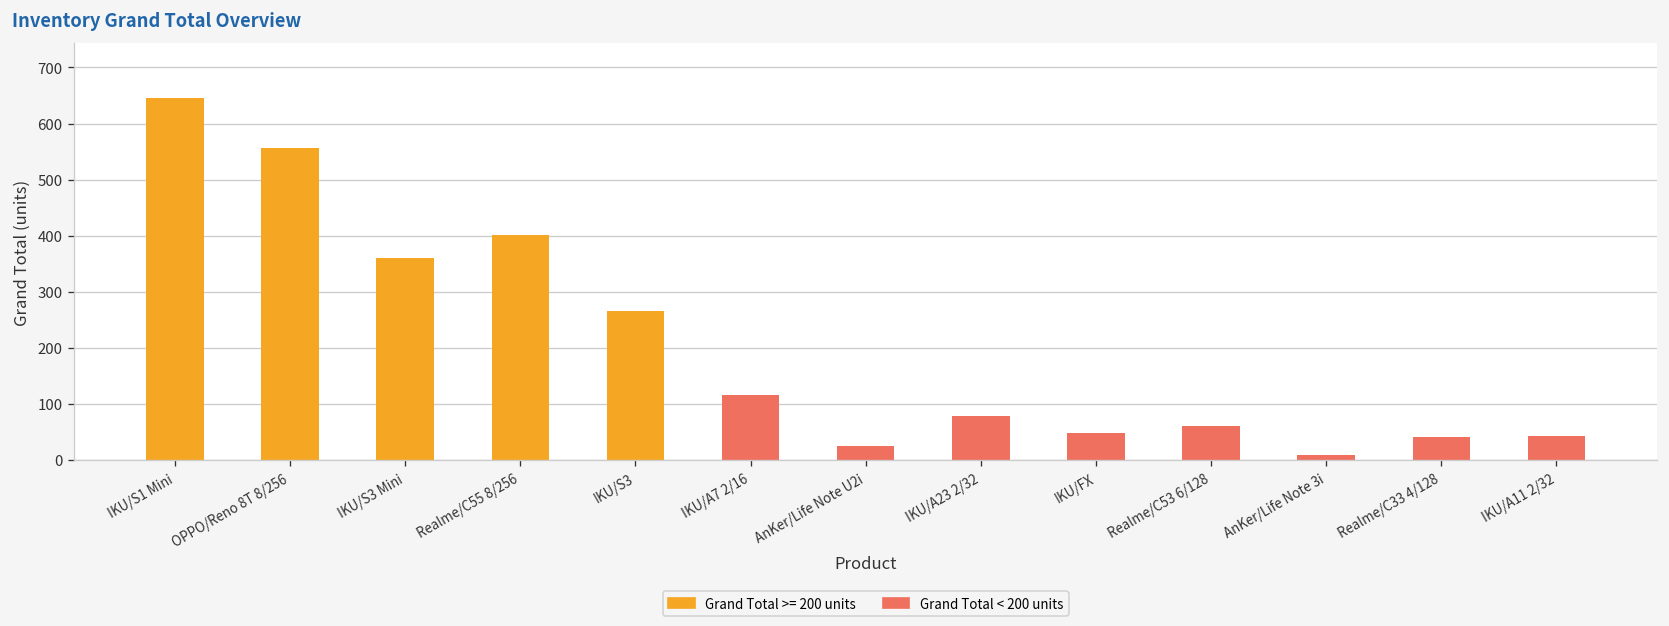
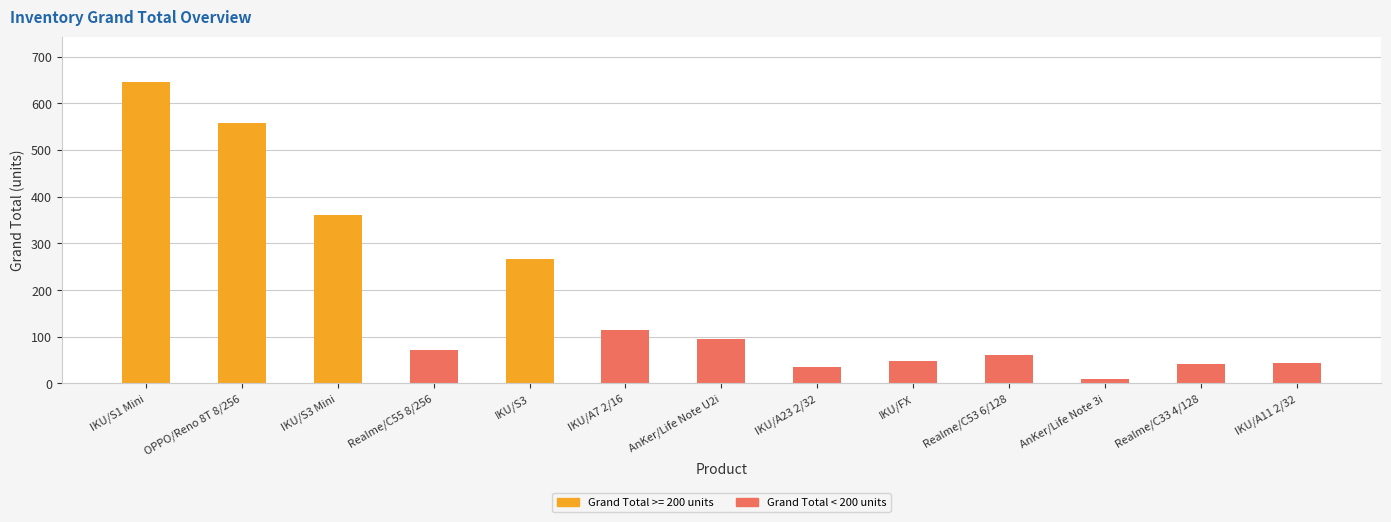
Realme/C55 8/256: 400 -> 70
AnKer/Life Note U2i: 30 -> 100
IKU/A23 2/32: 80 -> 40
